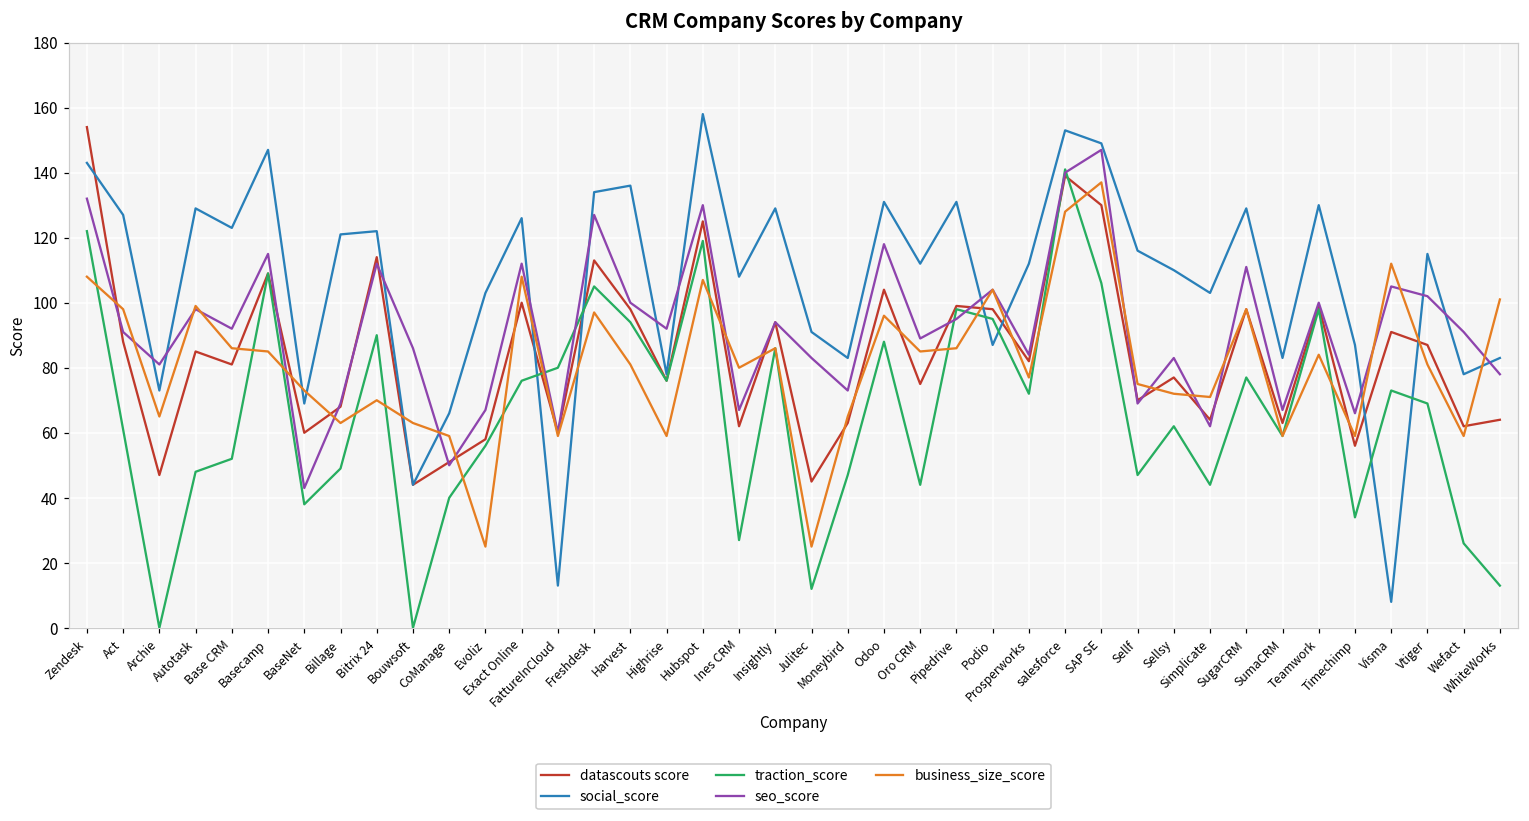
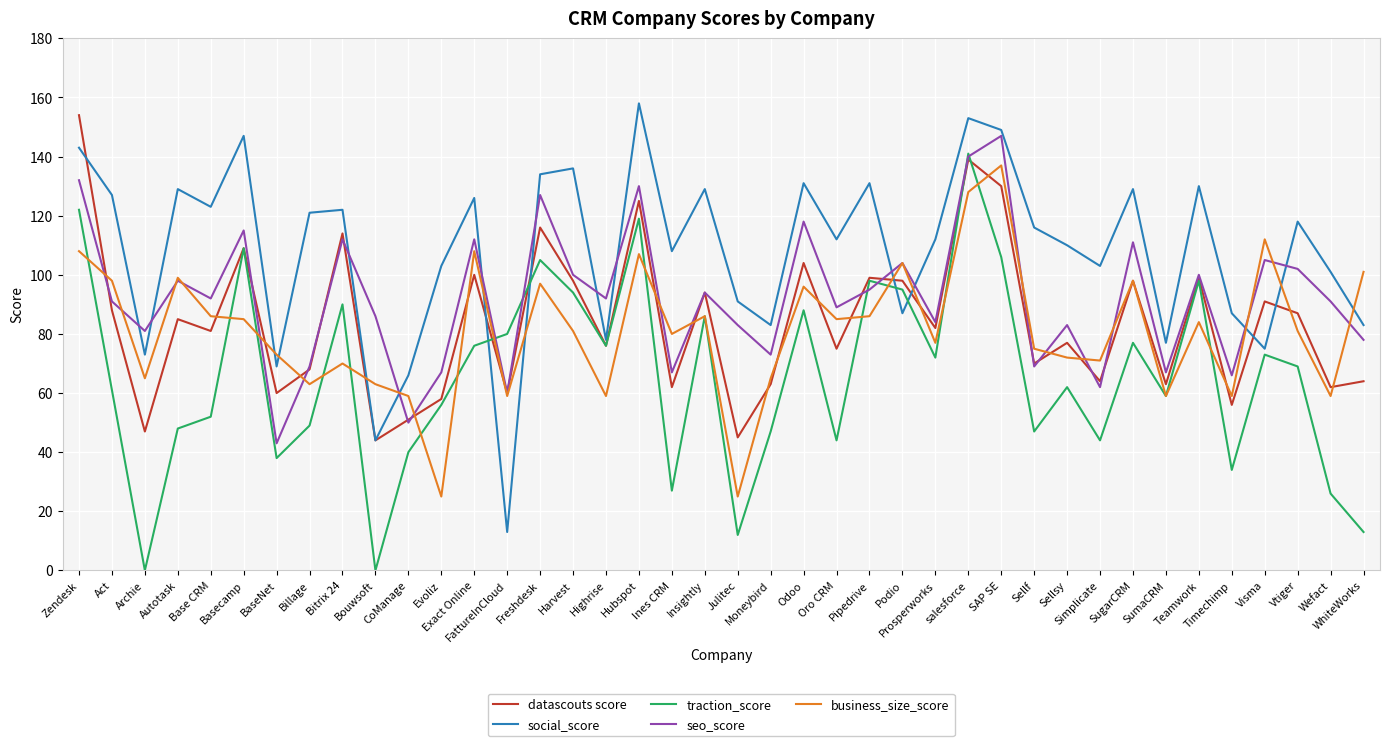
datascouts score, Freshdesk: 113 -> 116
social_score, SumaCRM: 83 -> 77
social_score, Visma: 8 -> 75
social_score, Vtiger: 115 -> 118
social_score, Wefact: 78 -> 101
